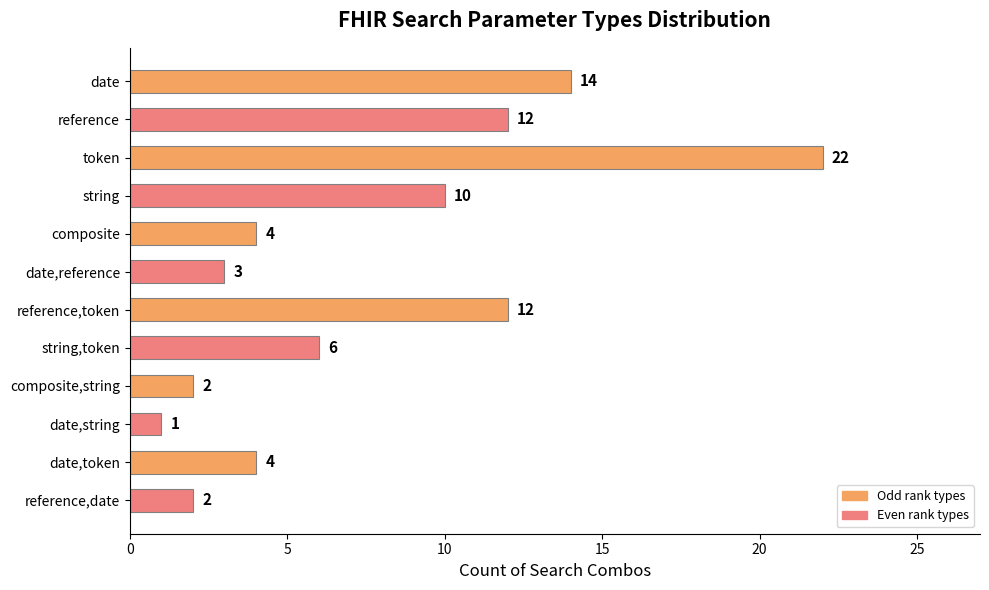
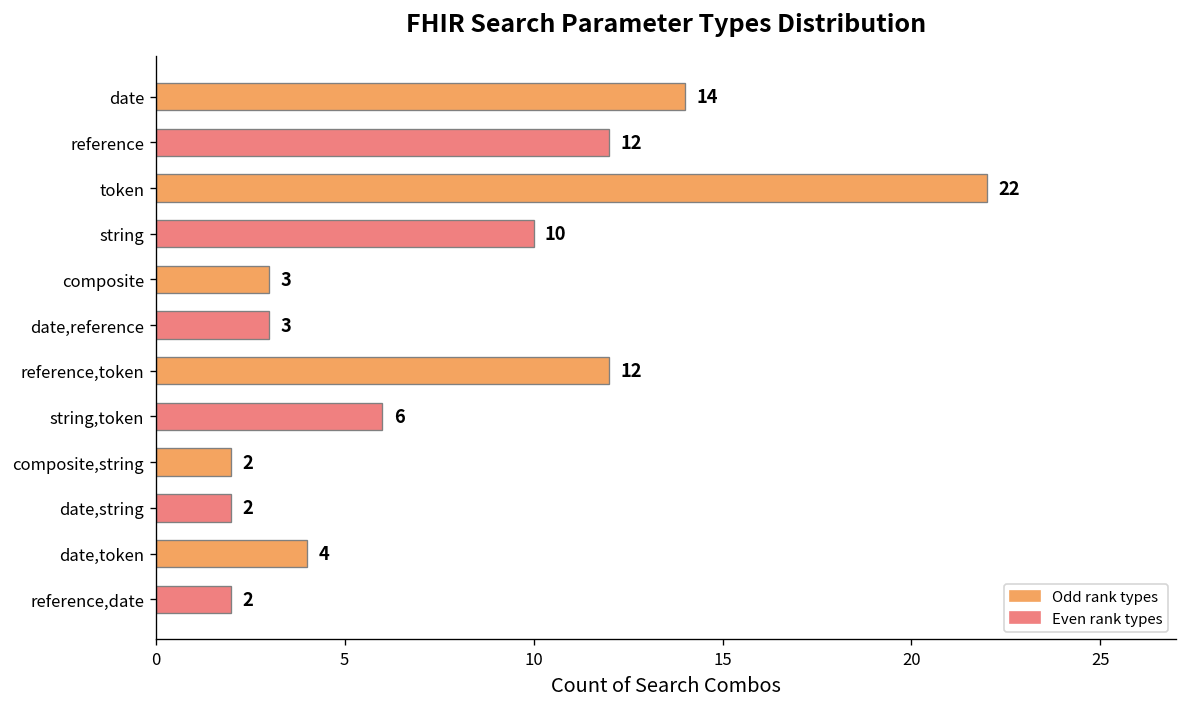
composite: 4 -> 3
date,string: 1 -> 2
